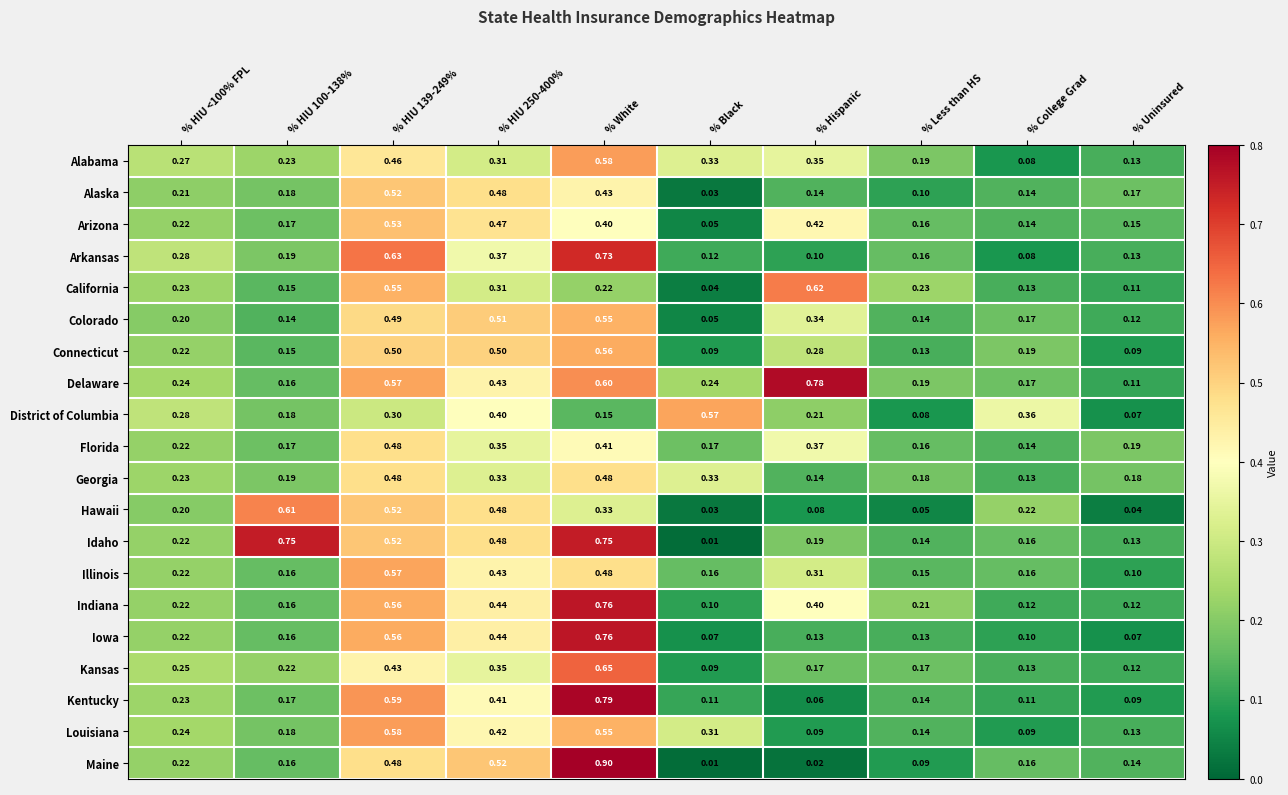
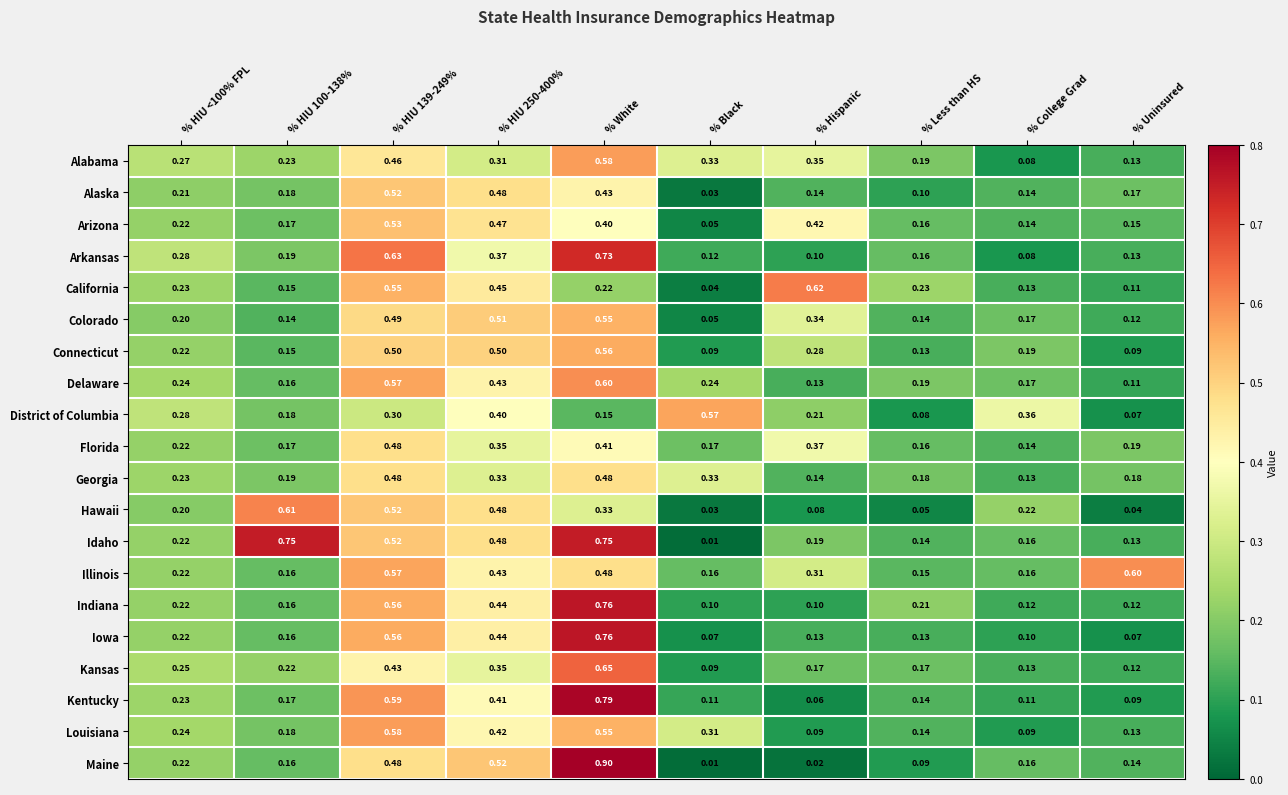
California, % HIU 250-400%: 0.31 -> 0.45
Delaware, % Hispanic: 0.78 -> 0.13
Illinois, % Uninsured: 0.10 -> 0.60
Indiana, % Hispanic: 0.40 -> 0.10
